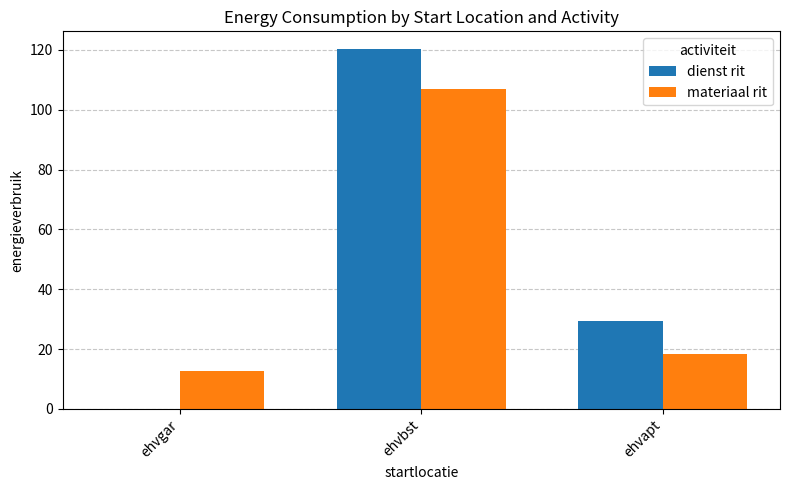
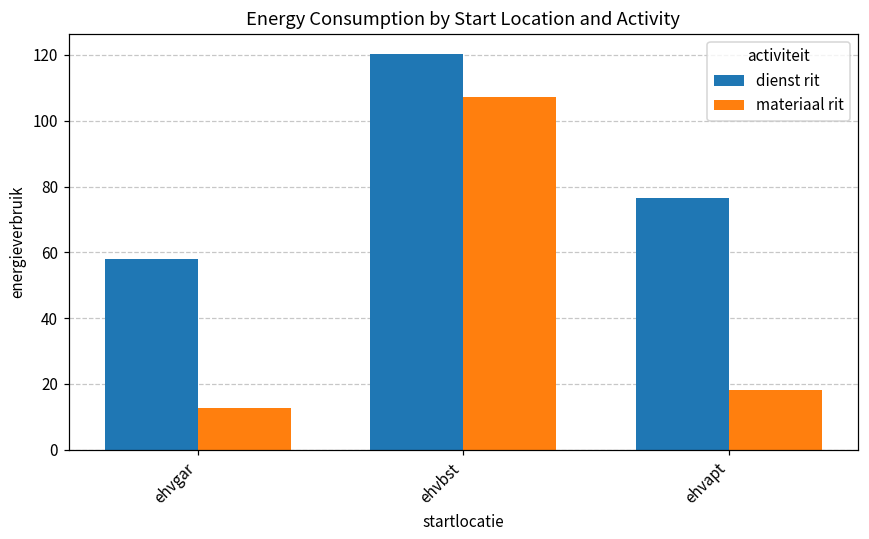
dienst rit, ehvgar: 0 -> 58
dienst rit, ehvapt: 29 -> 77
